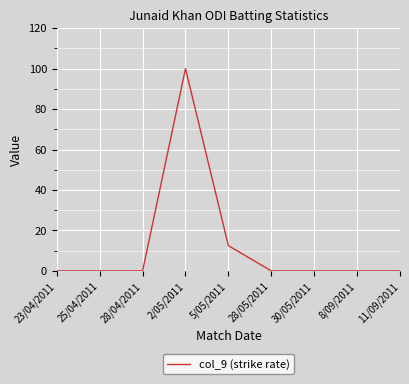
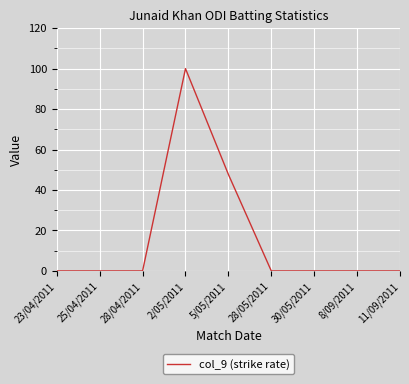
5/05/2011: 13 -> 48
